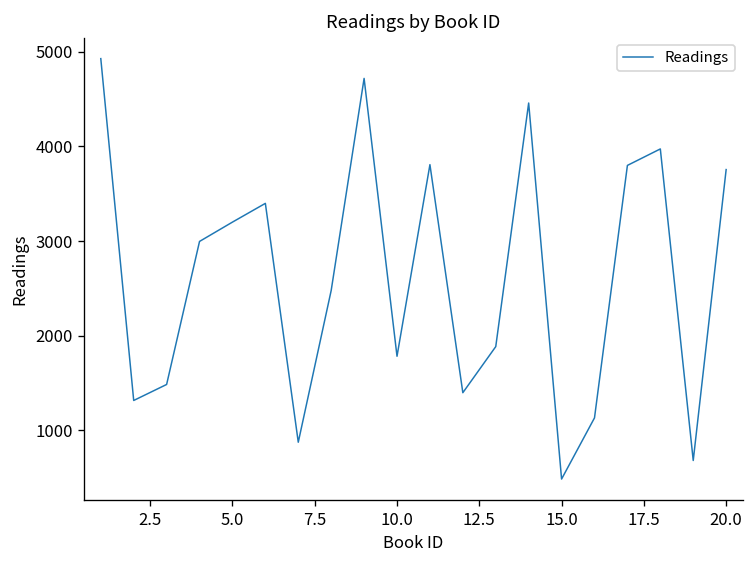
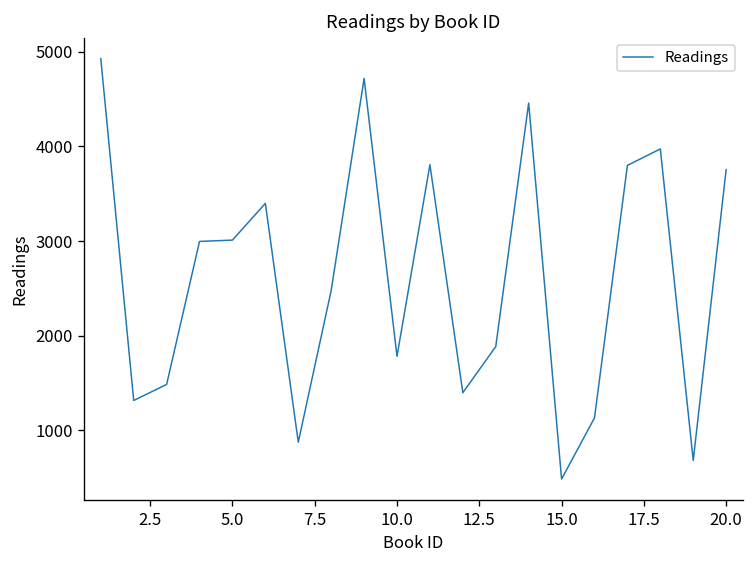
5.0: 3200 -> 3000
